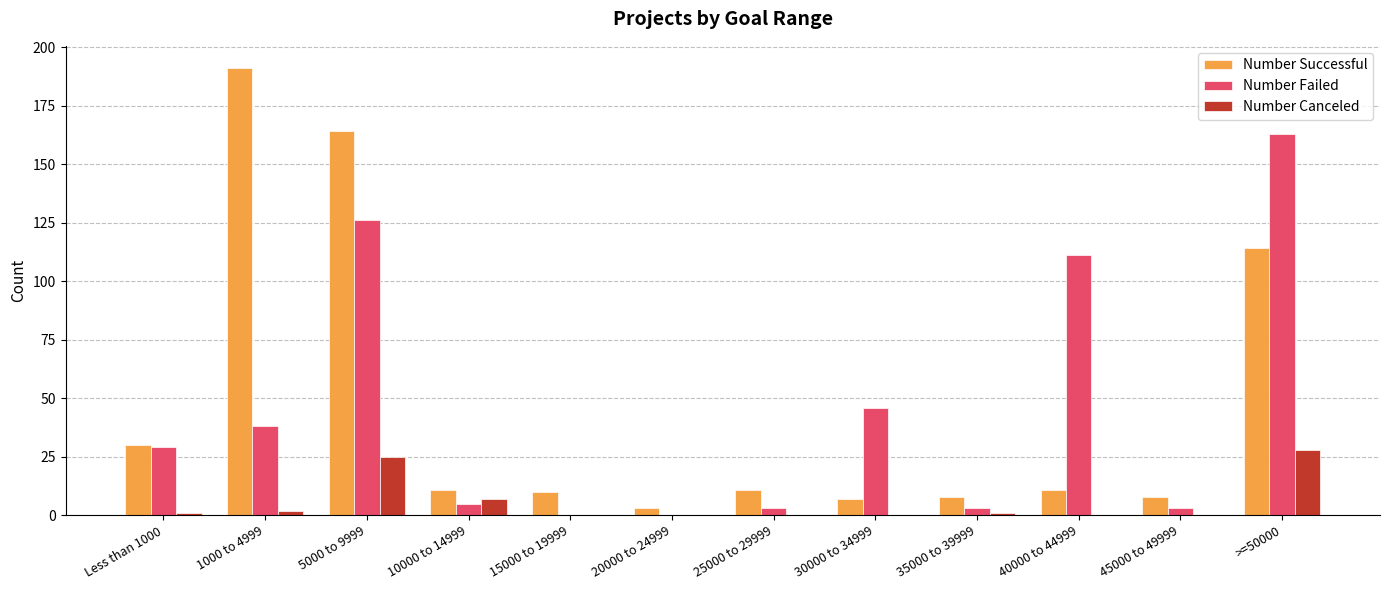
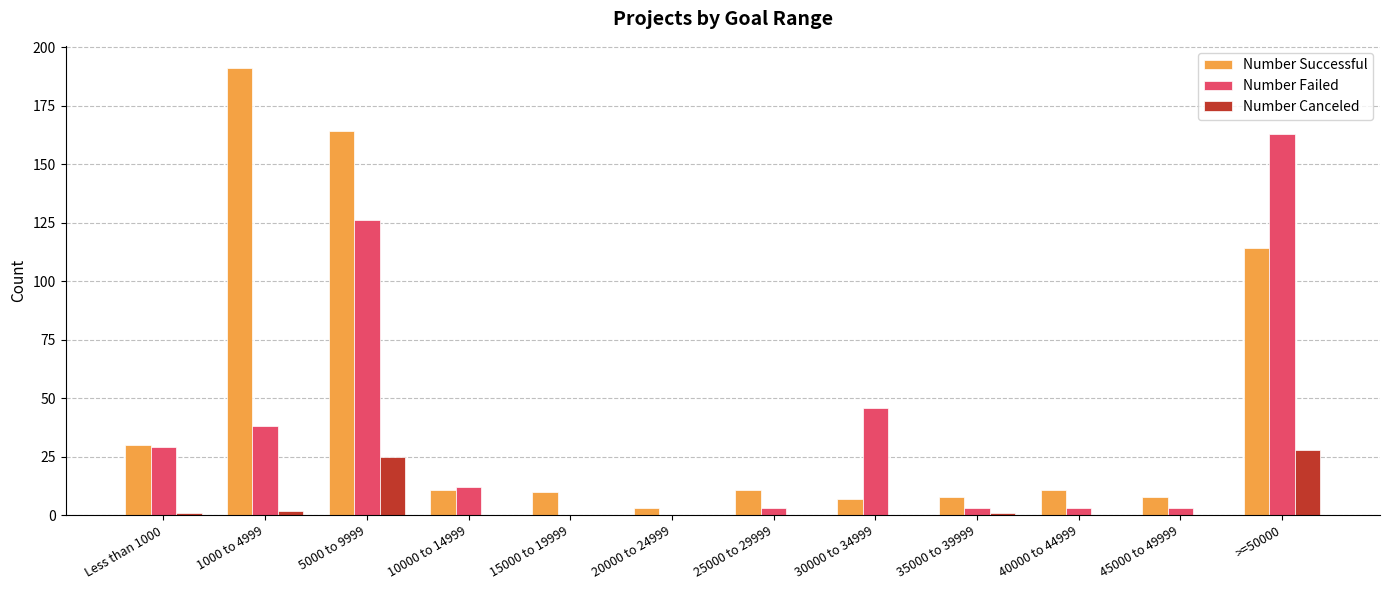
Number Failed, 10000 to 14999: 5 -> 12
Number Canceled, 10000 to 14999: 7 -> 0
Number Failed, 40000 to 44999: 111 -> 3
